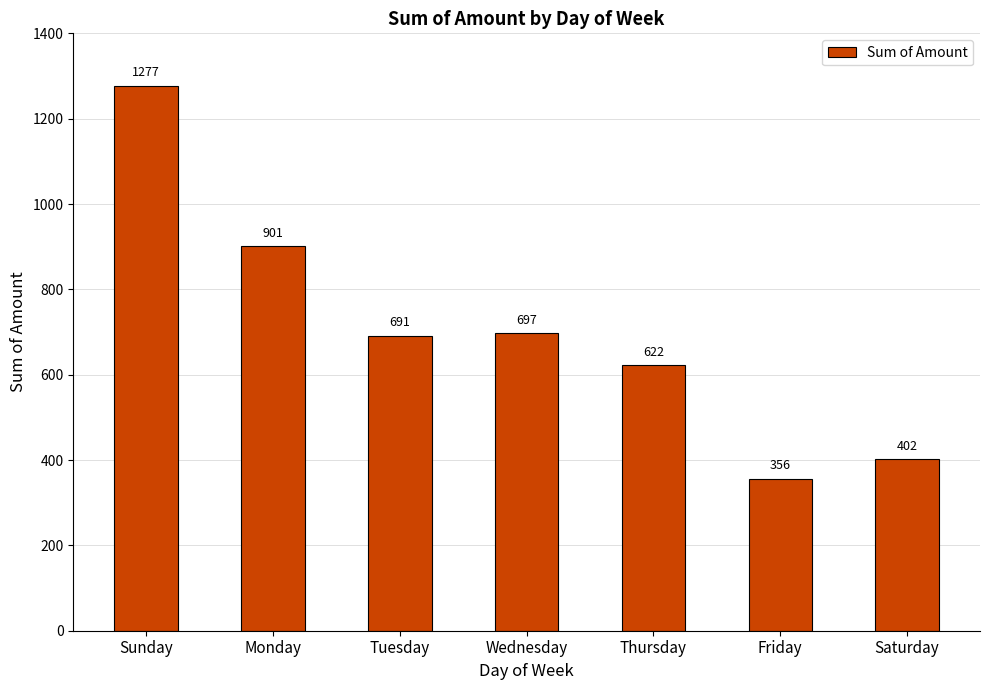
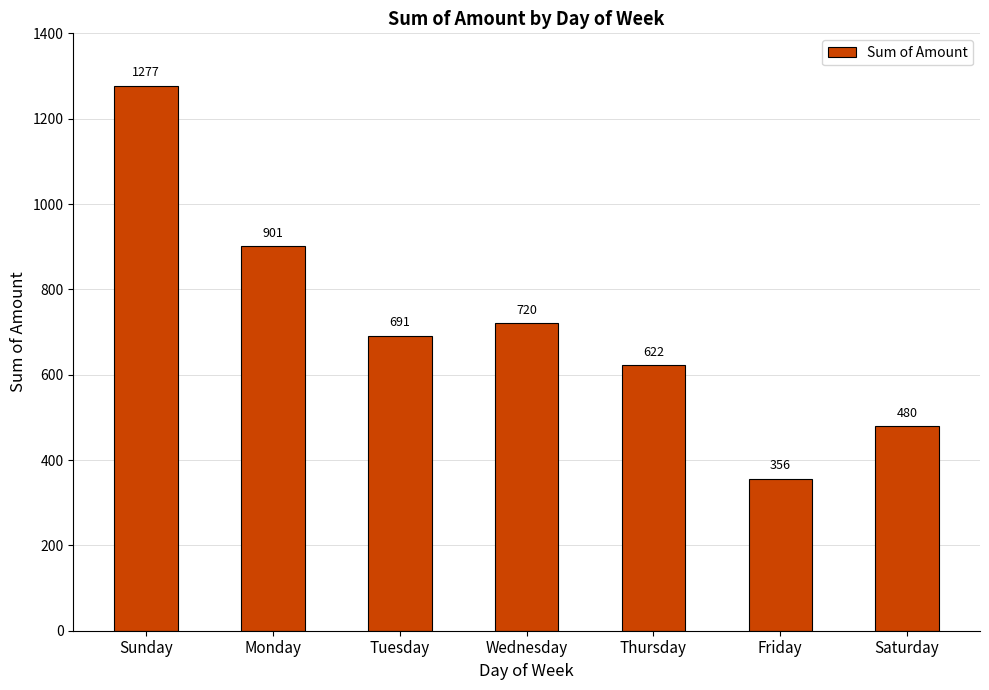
Wednesday: 697 -> 720
Saturday: 402 -> 480
